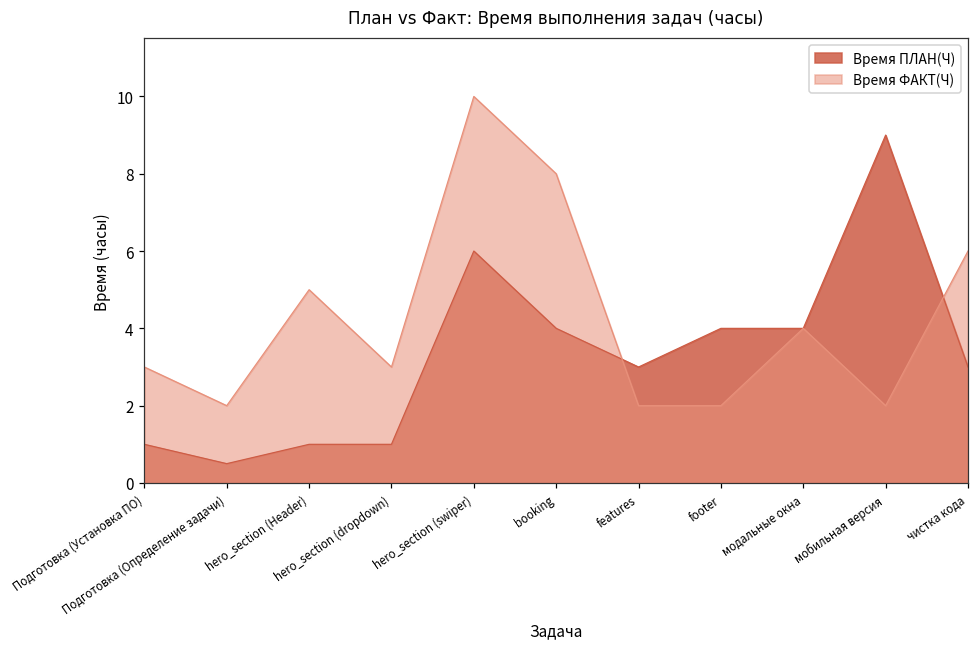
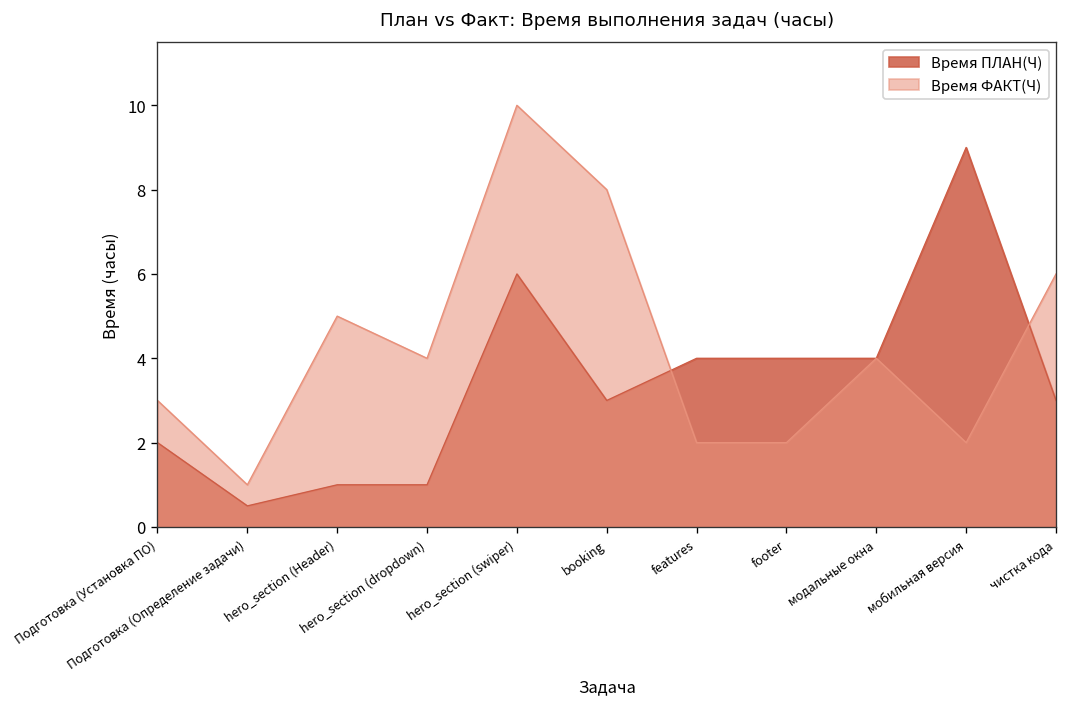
Время ПЛАН(Ч), Подготовка (Установка ПО): 1 -> 2
Время ФАКТ(Ч), Подготовка (Определение задачи): 2 -> 1
Время ФАКТ(Ч), hero_section (dropdown): 3 -> 4
Время ПЛАН(Ч), booking: 4 -> 3
Время ПЛАН(Ч), features: 3 -> 4
